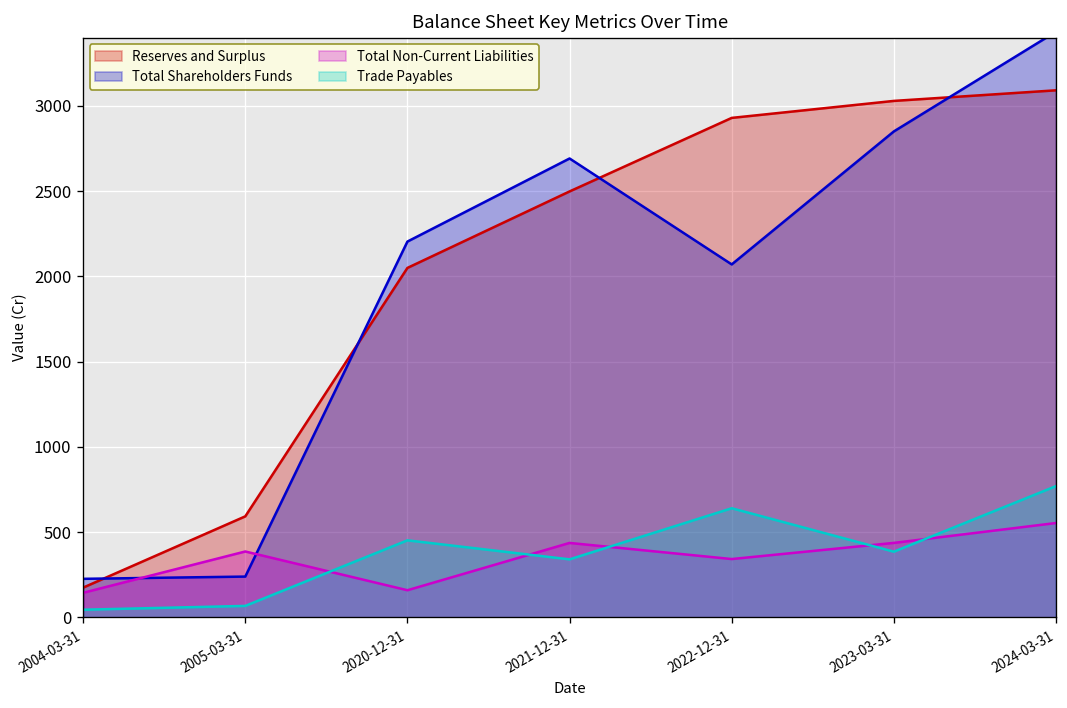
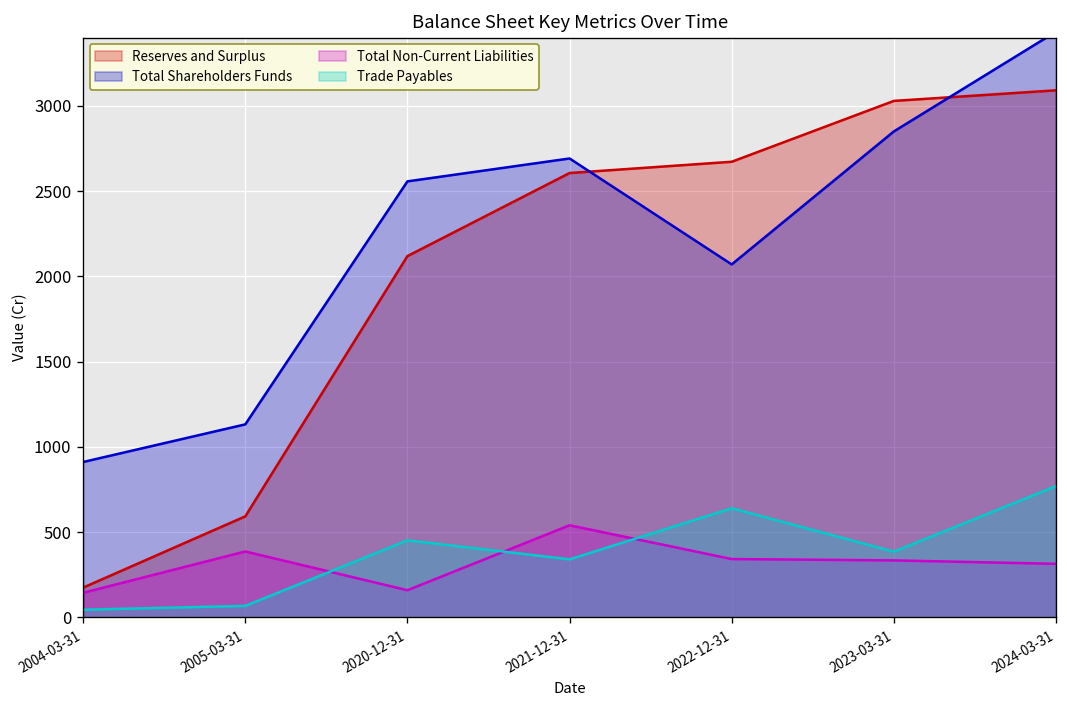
Total Shareholders Funds, 2004-03-31: 230 -> 910
Total Shareholders Funds, 2005-03-31: 240 -> 1130
Reserves and Surplus, 2020-12-31: 2050 -> 2120
Total Shareholders Funds, 2020-12-31: 2200 -> 2560
Reserves and Surplus, 2021-12-31: 2500 -> 2610
Total Non-Current Liabilities, 2021-12-31: 440 -> 540
Reserves and Surplus, 2022-12-31: 2930 -> 2670
Total Non-Current Liabilities, 2023-03-31: 440 -> 330
Total Non-Current Liabilities, 2024-03-31: 550 -> 310
